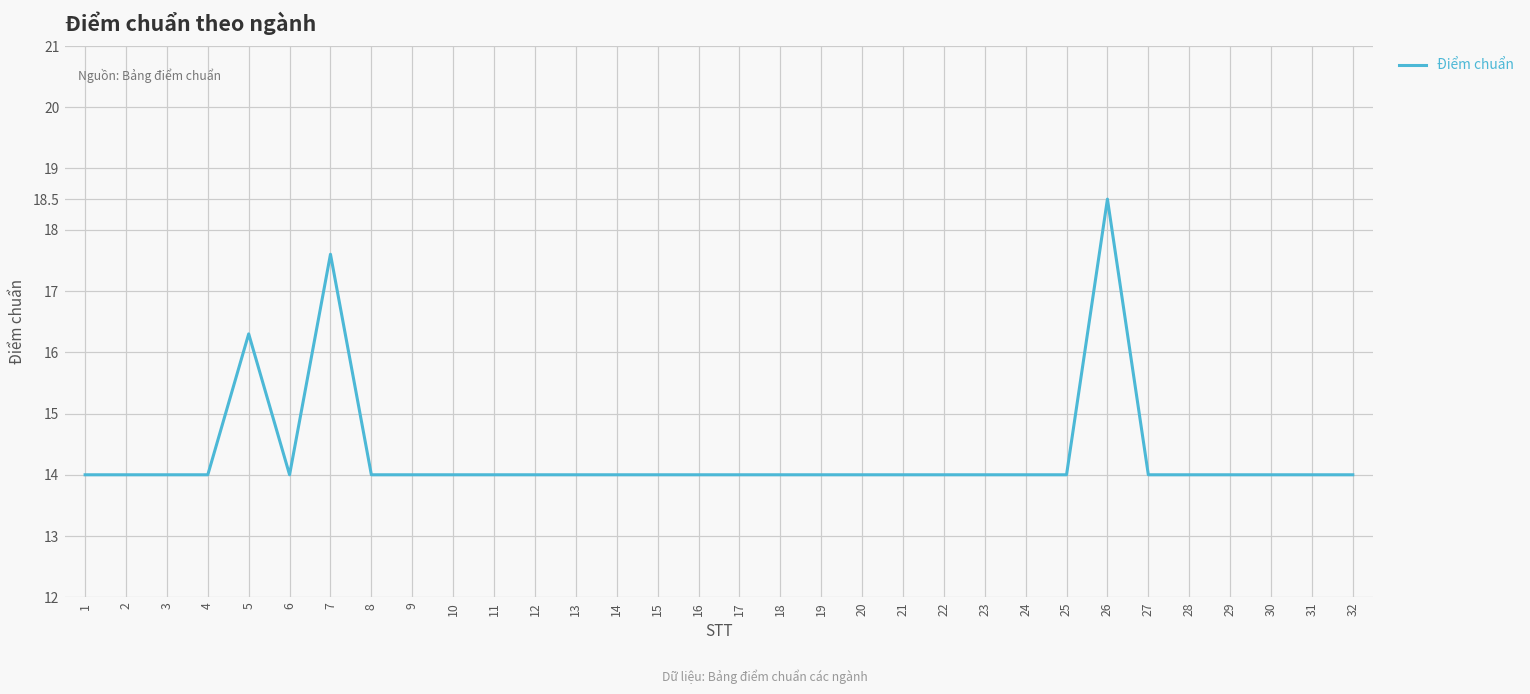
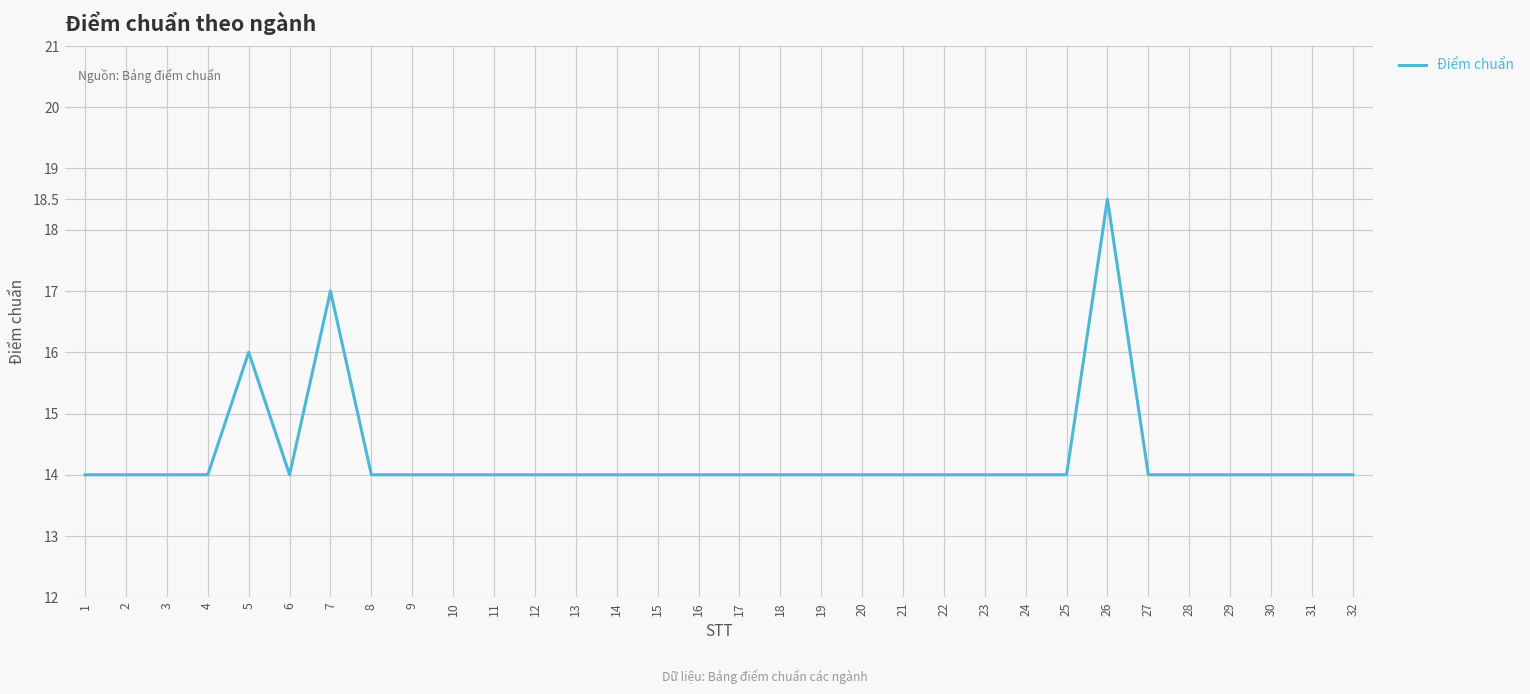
5: 16.3 -> 16.0
7: 17.6 -> 17.0
